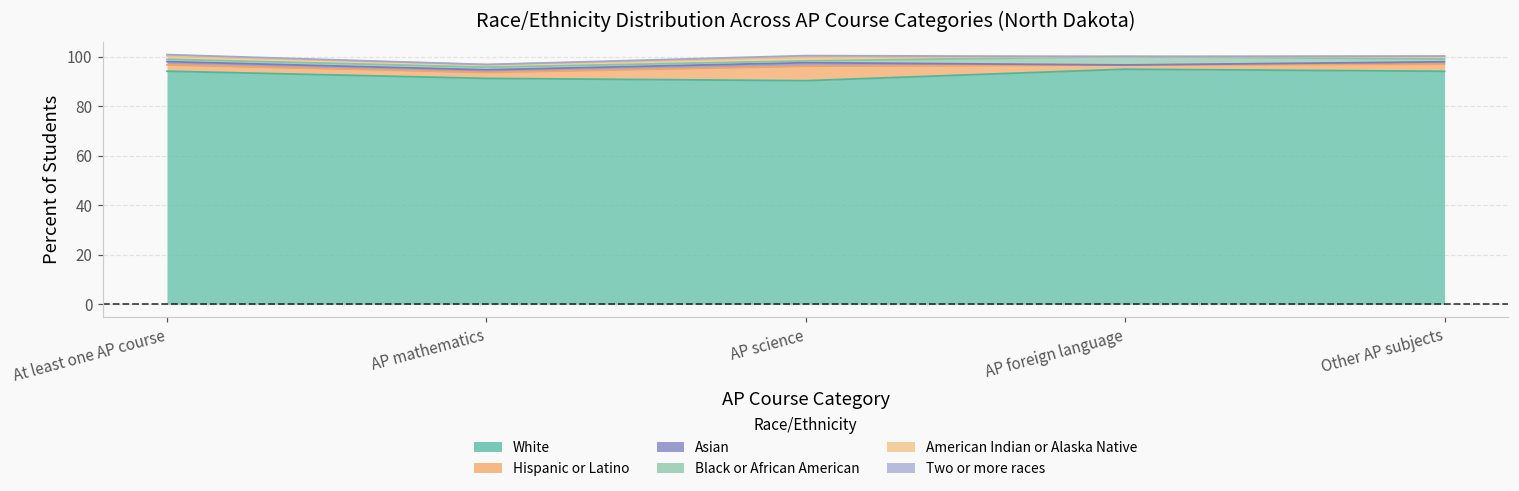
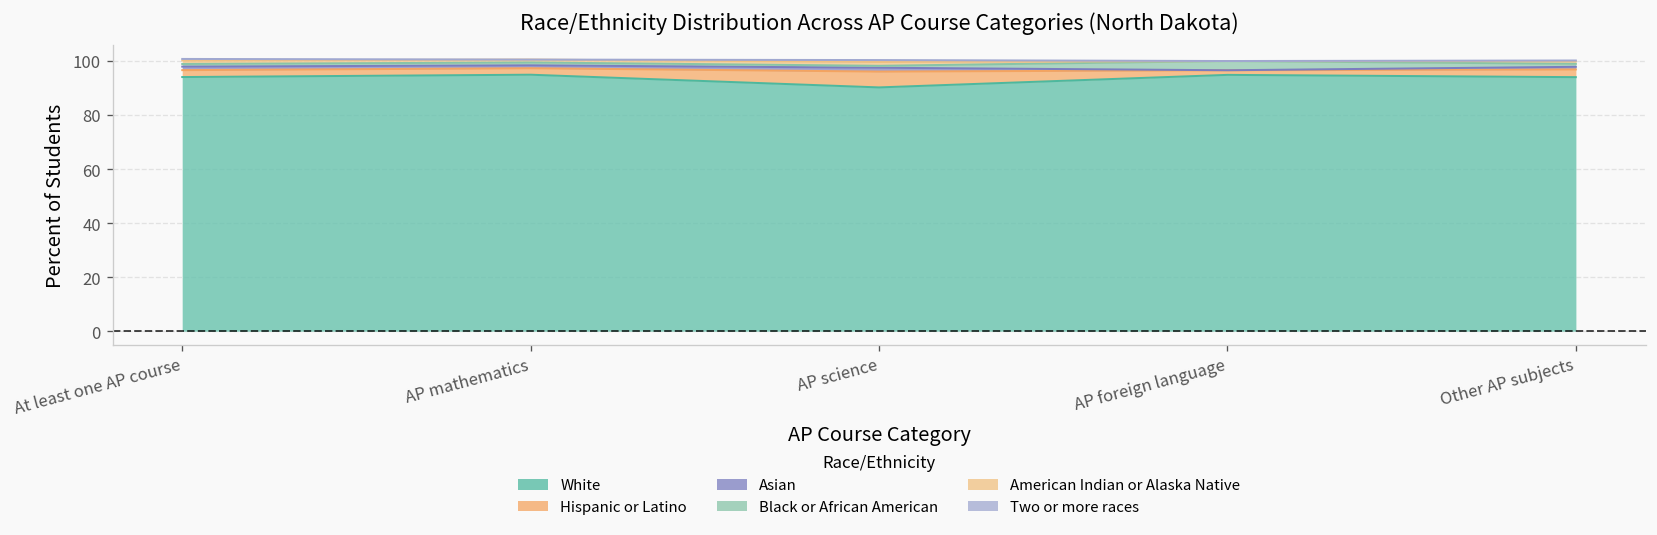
White, AP mathematics: 91 -> 95
